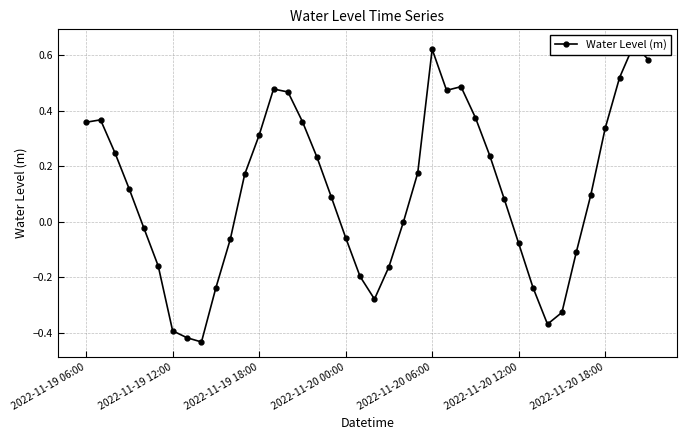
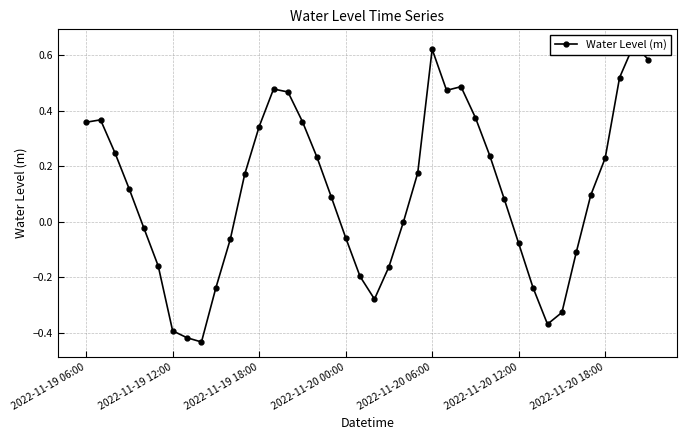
2022-11-19 18:00: 0.31 -> 0.34
2022-11-20 18:00: 0.34 -> 0.23
